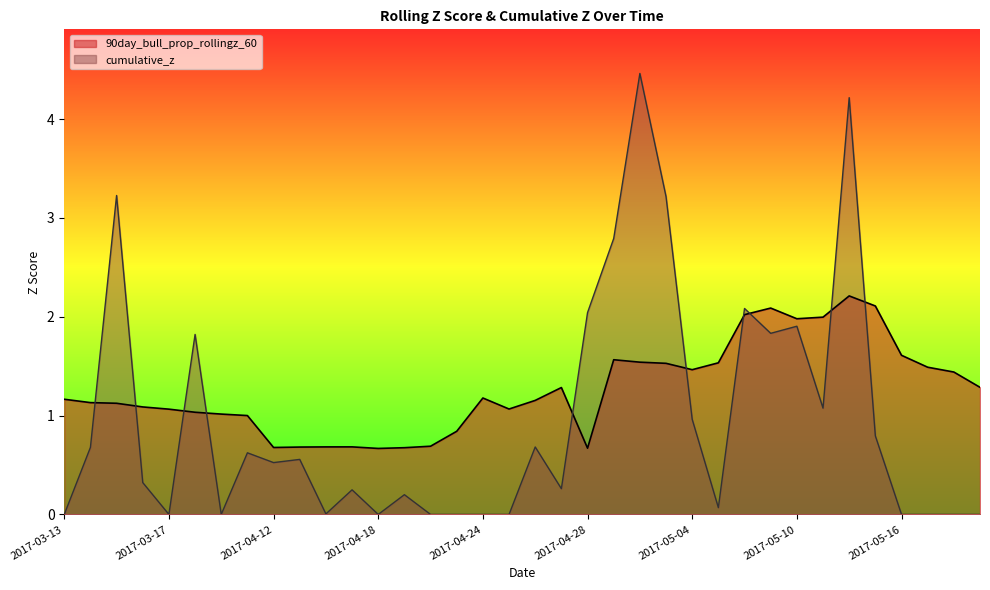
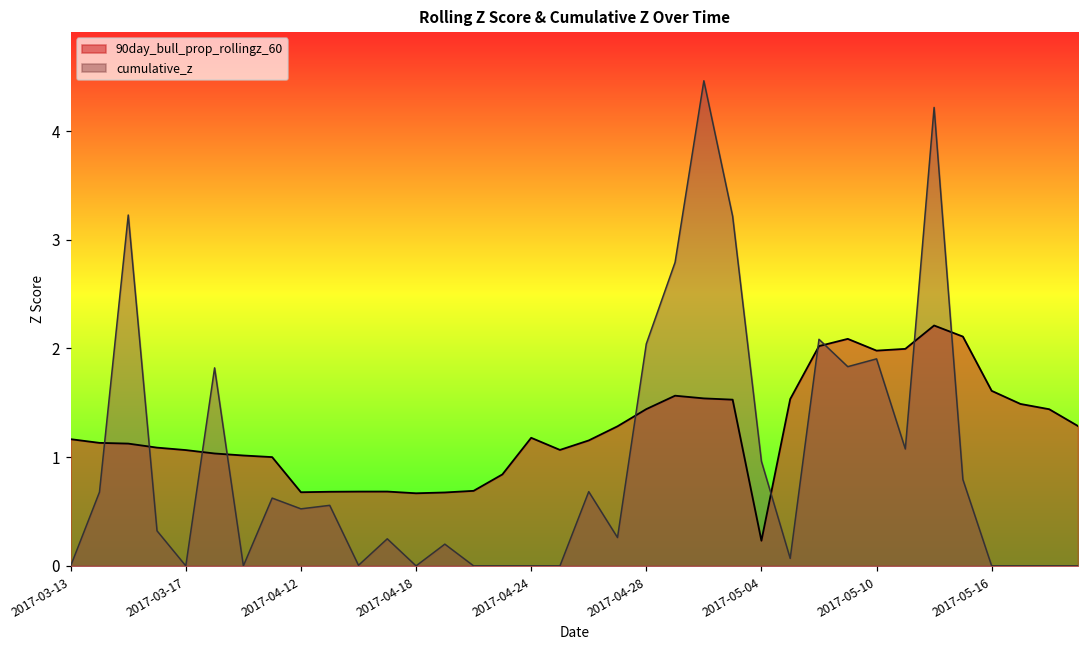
90day_bull_prop_rollingz_60, 2017-04-28: 0.7 -> 1.4
90day_bull_prop_rollingz_60, 2017-05-04: 1.5 -> 0.2
